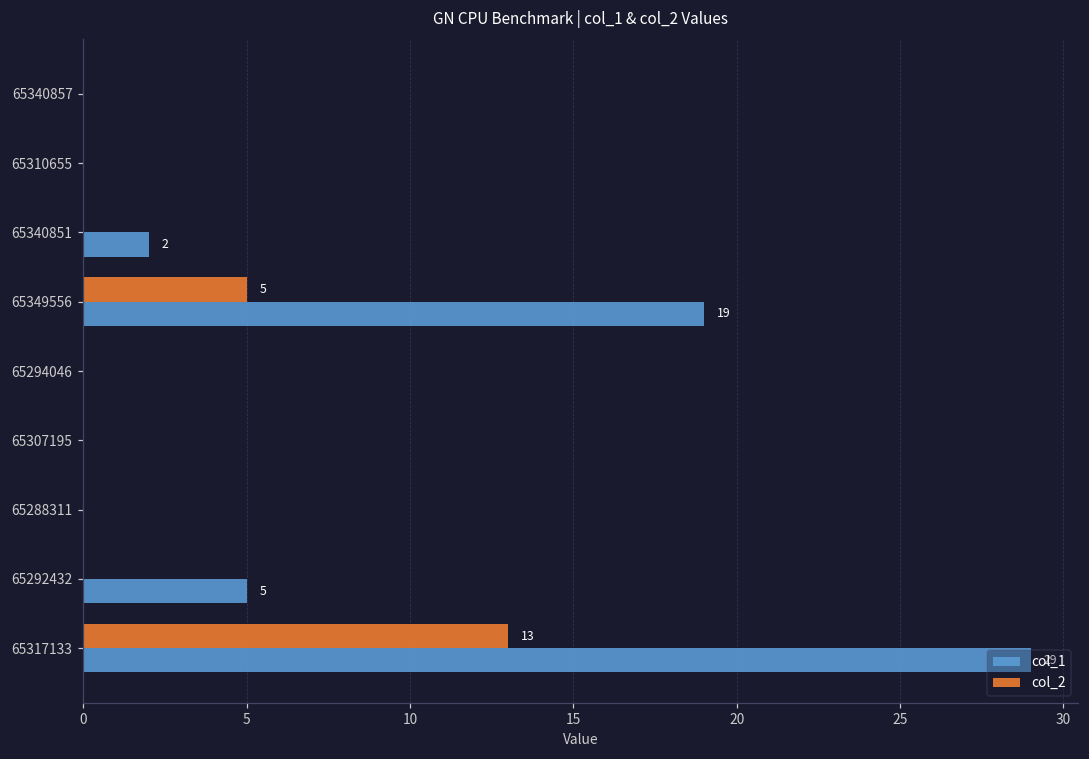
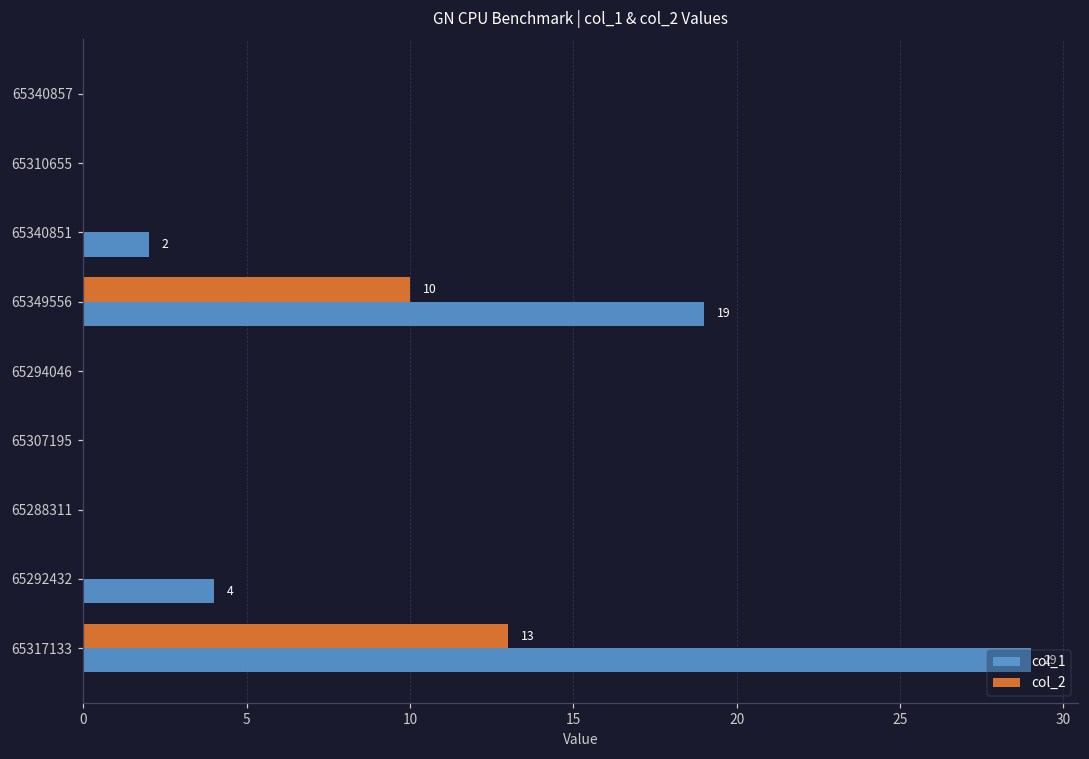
col_2, 65349556: 5 -> 10
col_1, 65292432: 5 -> 4
